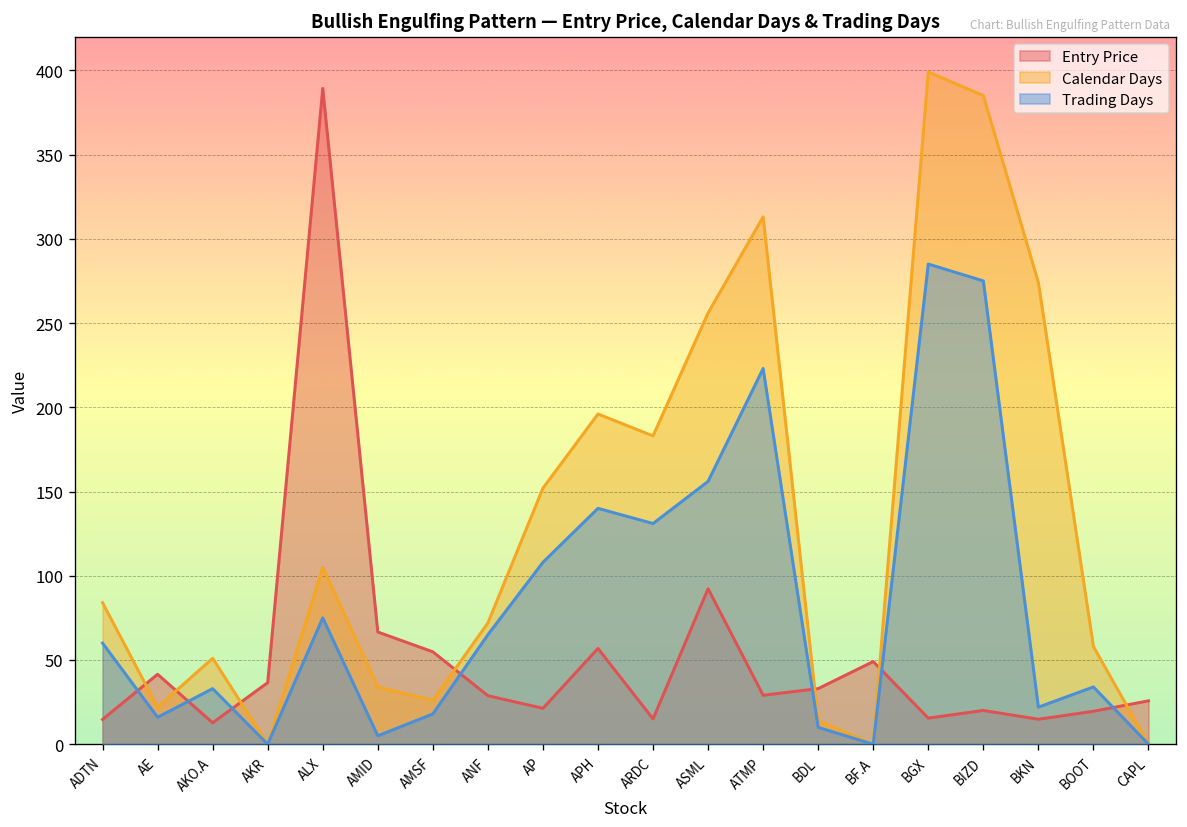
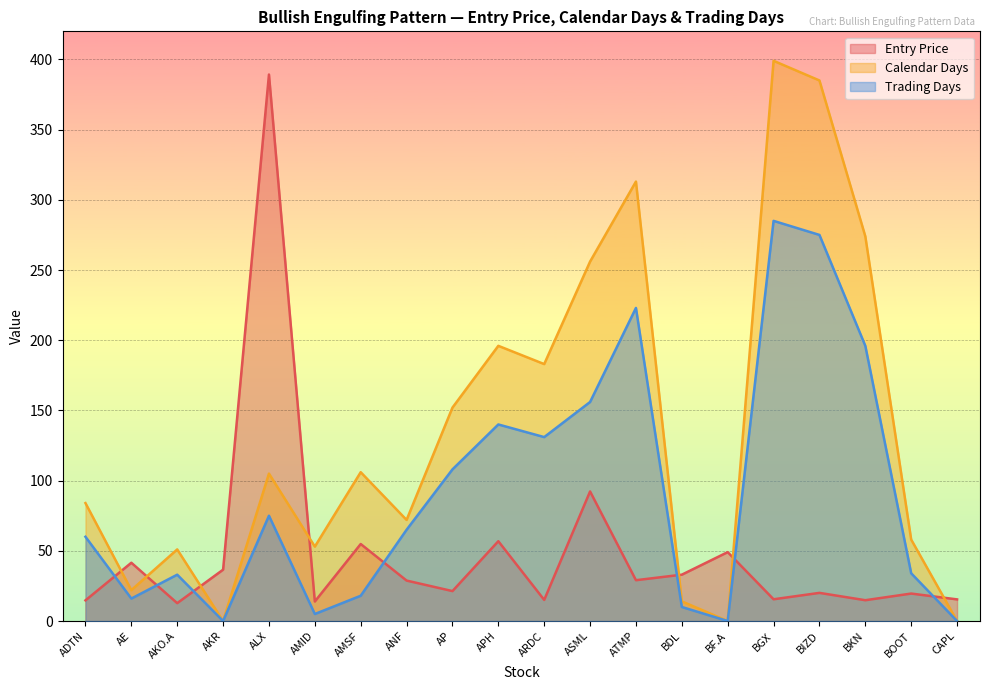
Entry Price, AMID: 67 -> 14
Calendar Days, AMID: 34 -> 53
Calendar Days, AMSF: 26 -> 106
Trading Days, BKN: 22 -> 196
Entry Price, CAPL: 26 -> 15
